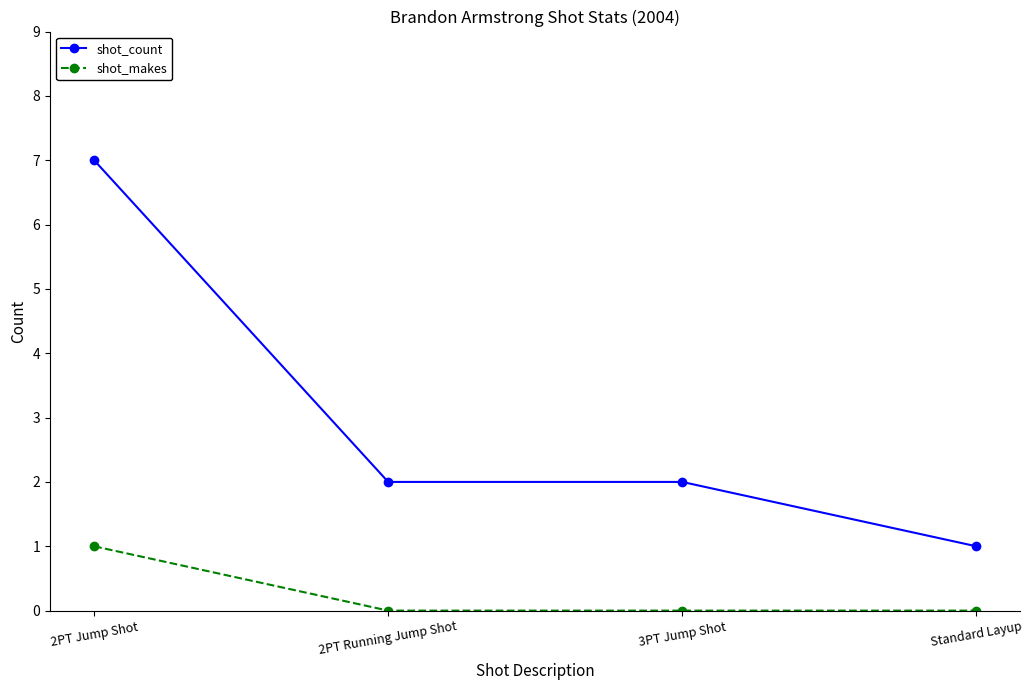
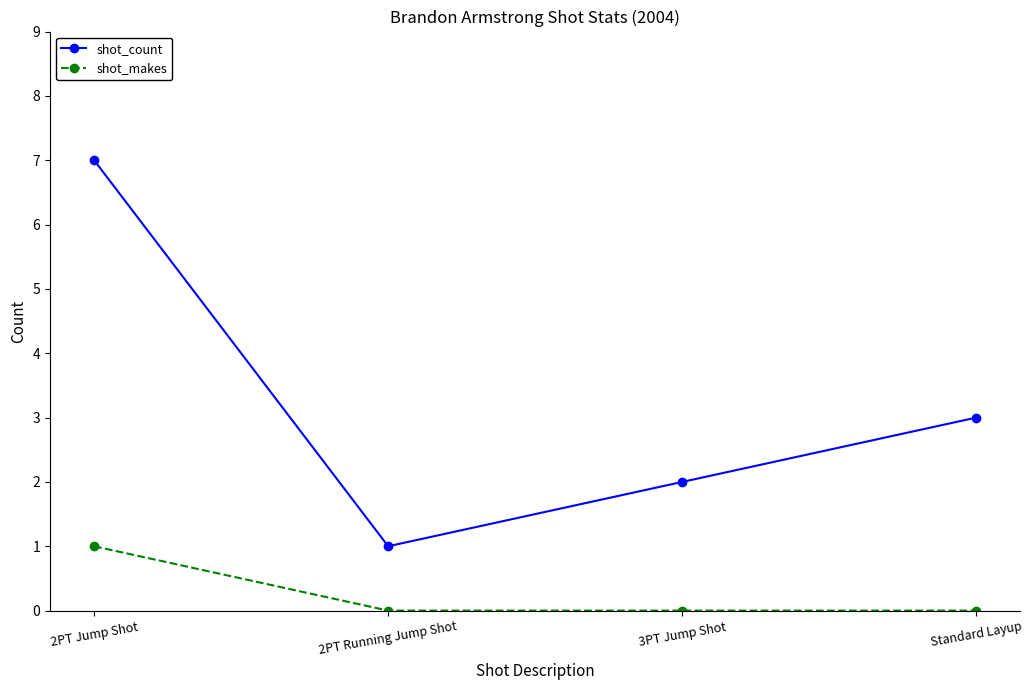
shot_count, 2PT Running Jump Shot: 2 -> 1
shot_count, Standard Layup: 1 -> 3
